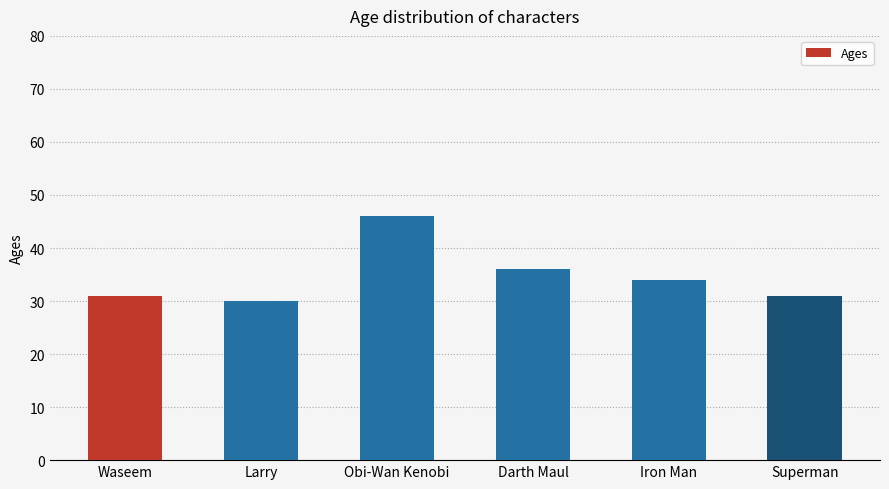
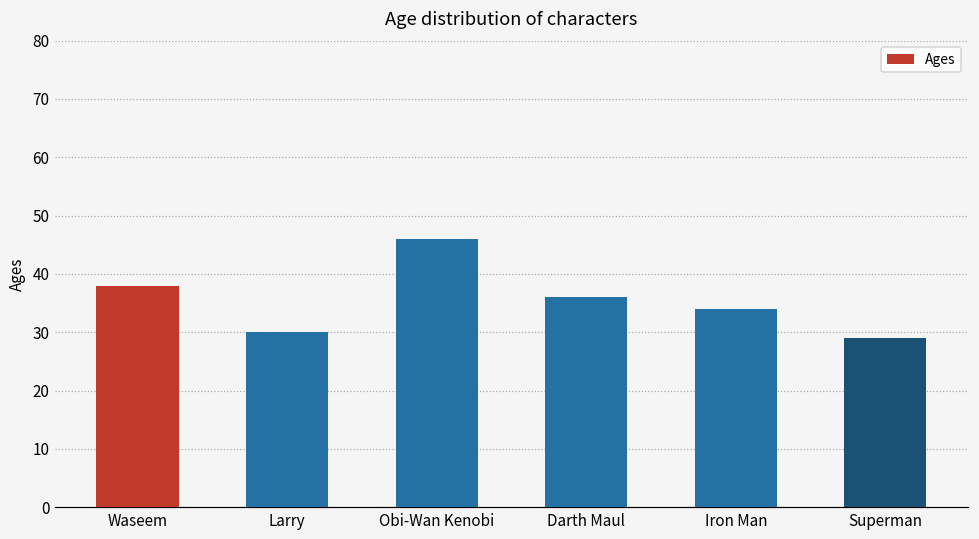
Waseem: 31 -> 38
Superman: 31 -> 29
